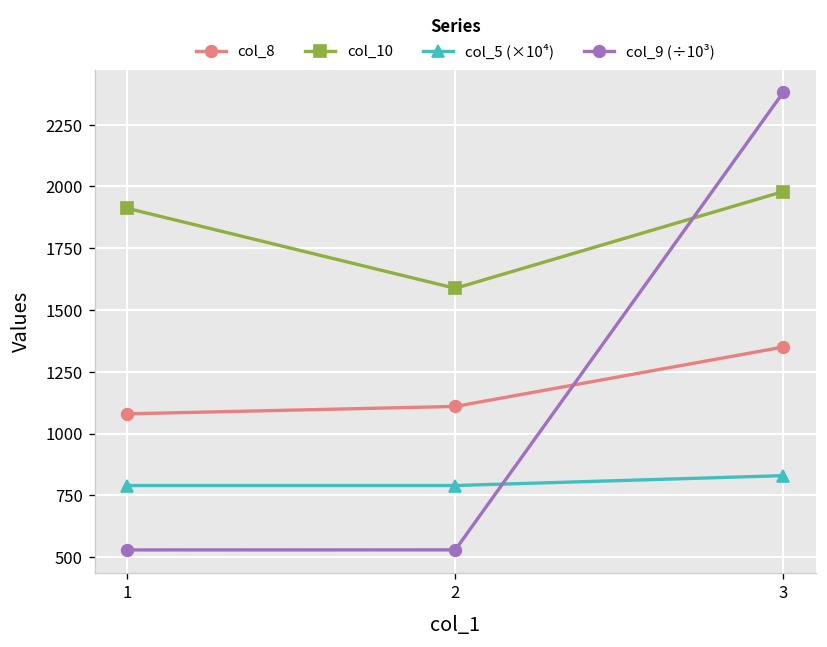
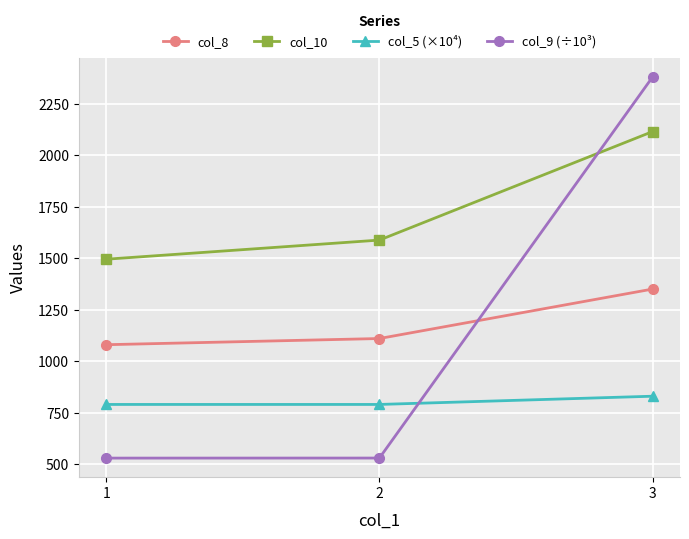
col_10, 1: 1910 -> 1500
col_10, 3: 1980 -> 2120
